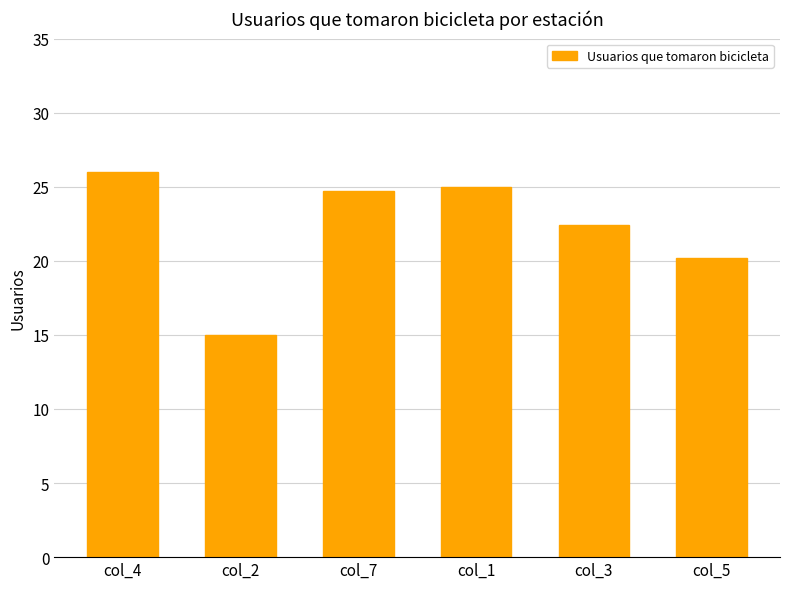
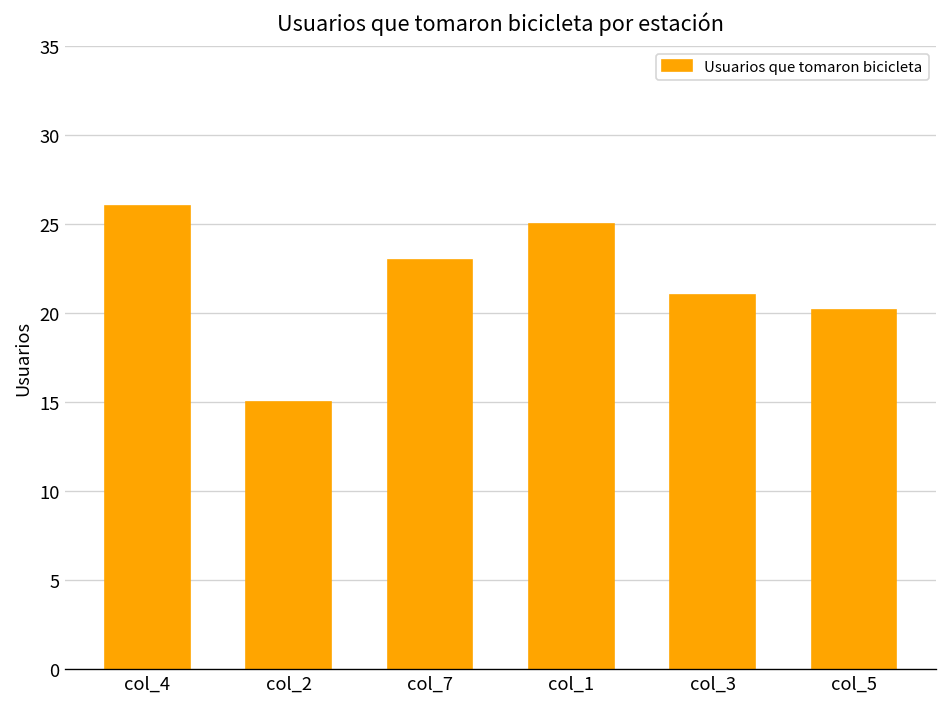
col_7: 24.7 -> 23.0
col_3: 22.4 -> 21.0
